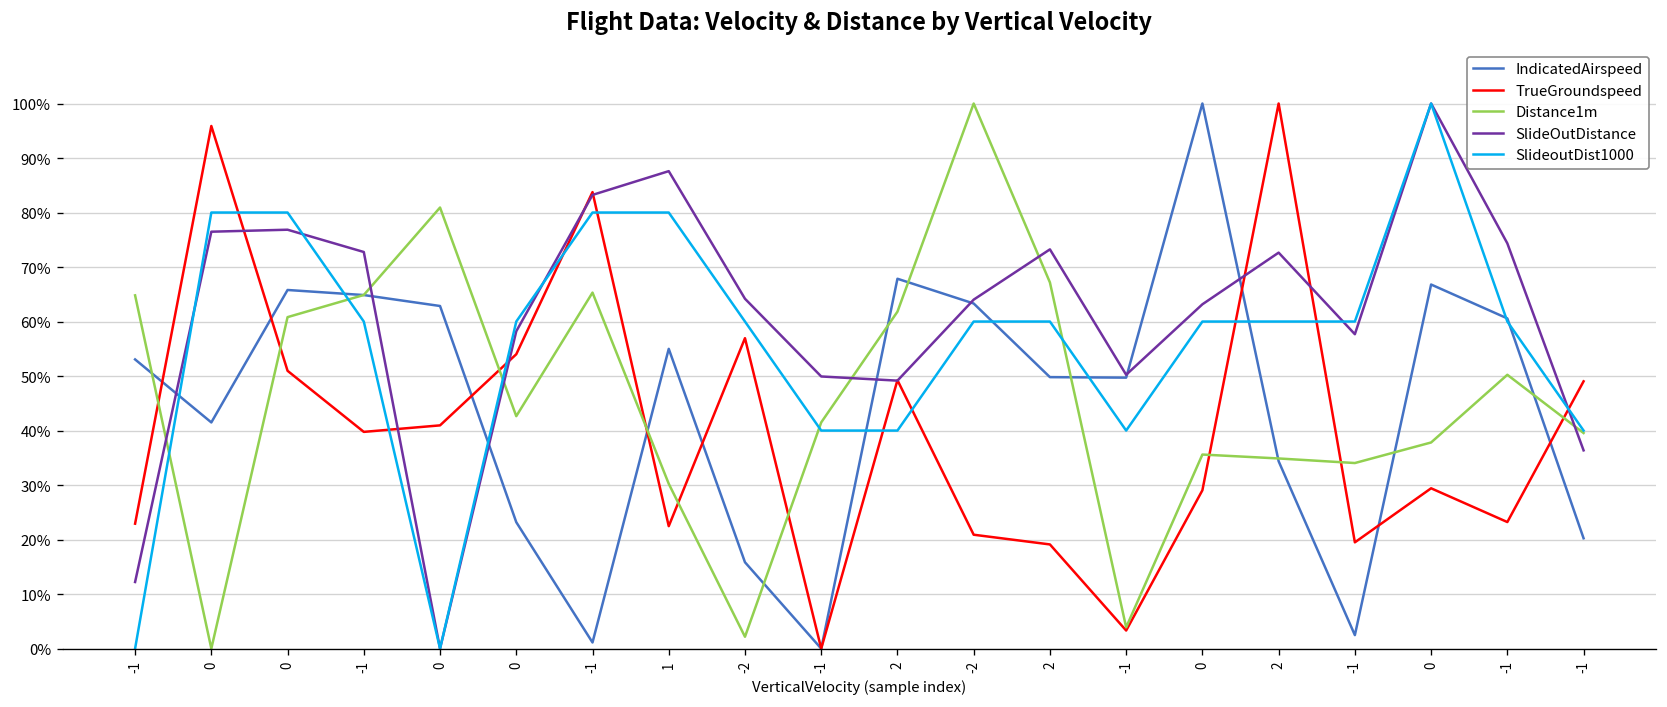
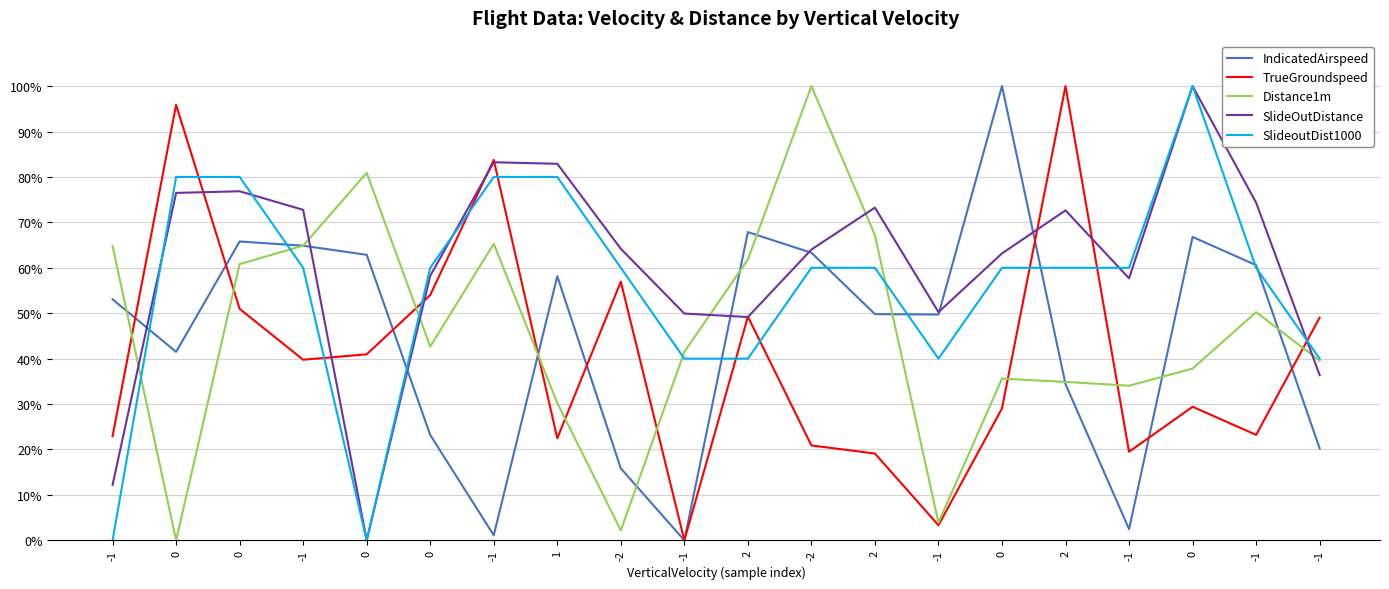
IndicatedAirspeed, 1: 55% -> 58%
SlideOutDistance, 1: 88% -> 83%
